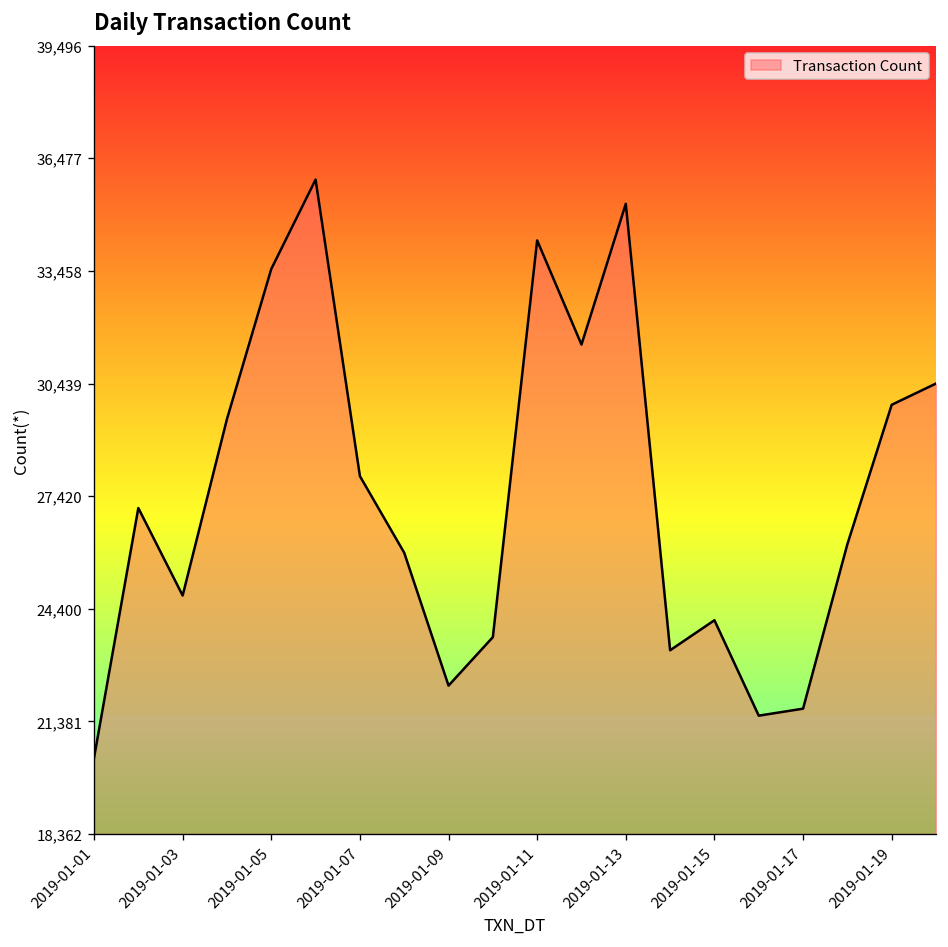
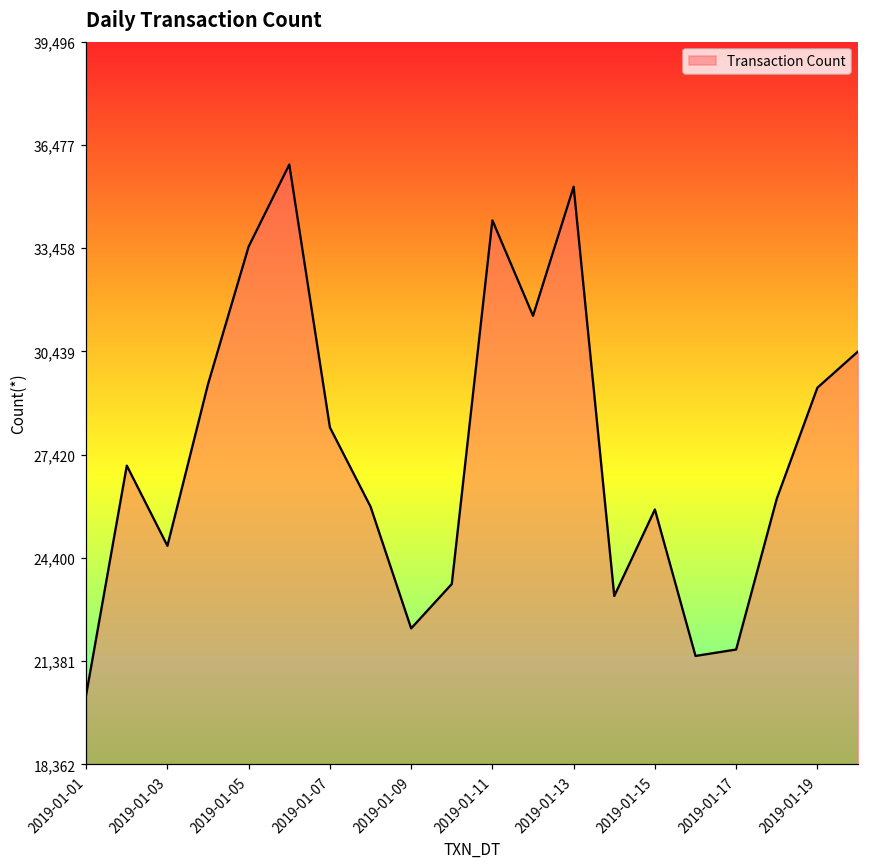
2019-01-07: 28,000 -> 28,200
2019-01-15: 24,100 -> 25,800
2019-01-19: 29,900 -> 29,400
